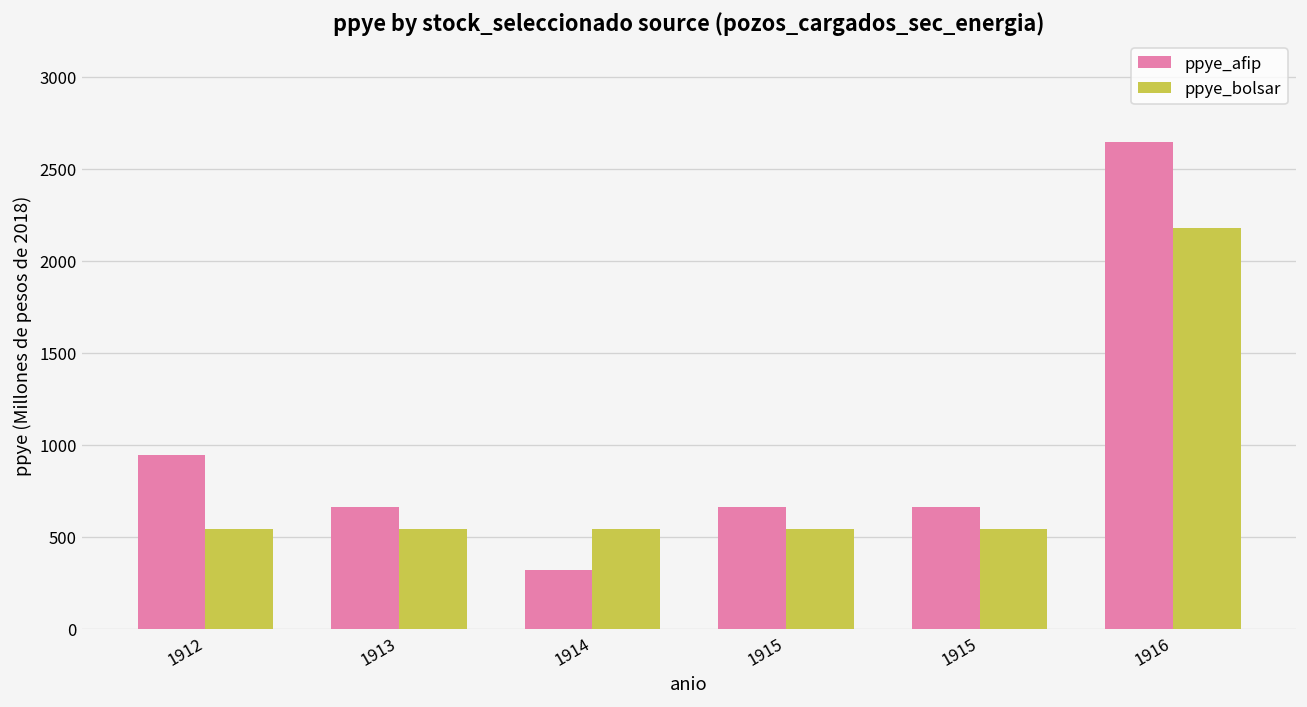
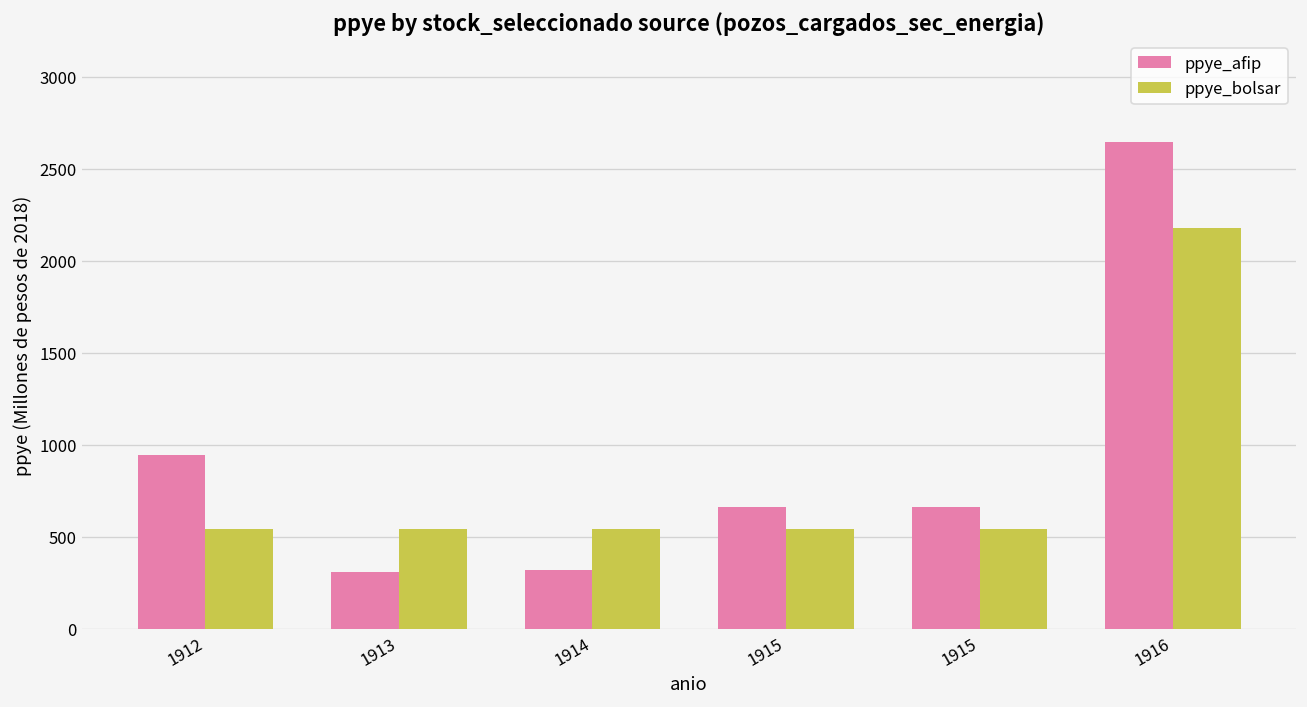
ppye_afip, 1913: 660 -> 310
